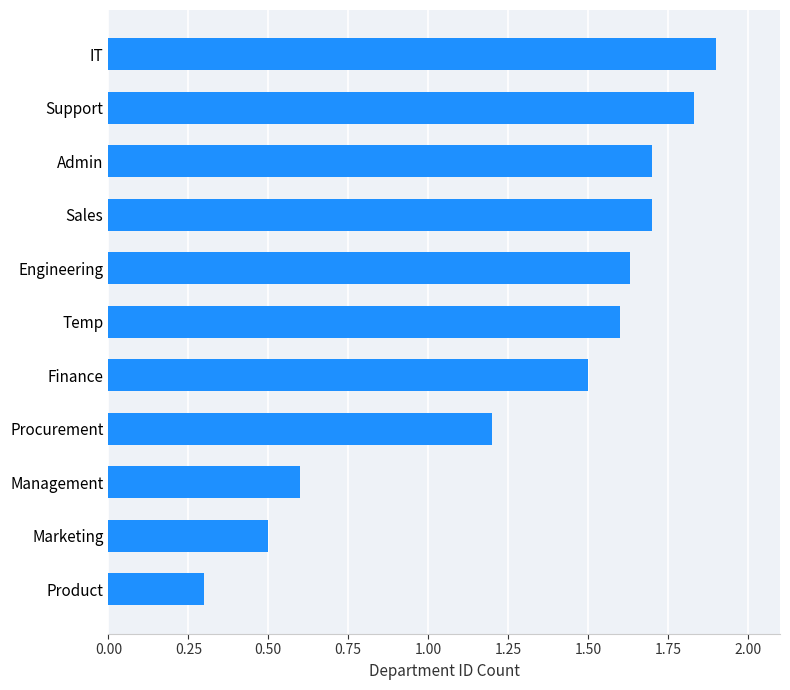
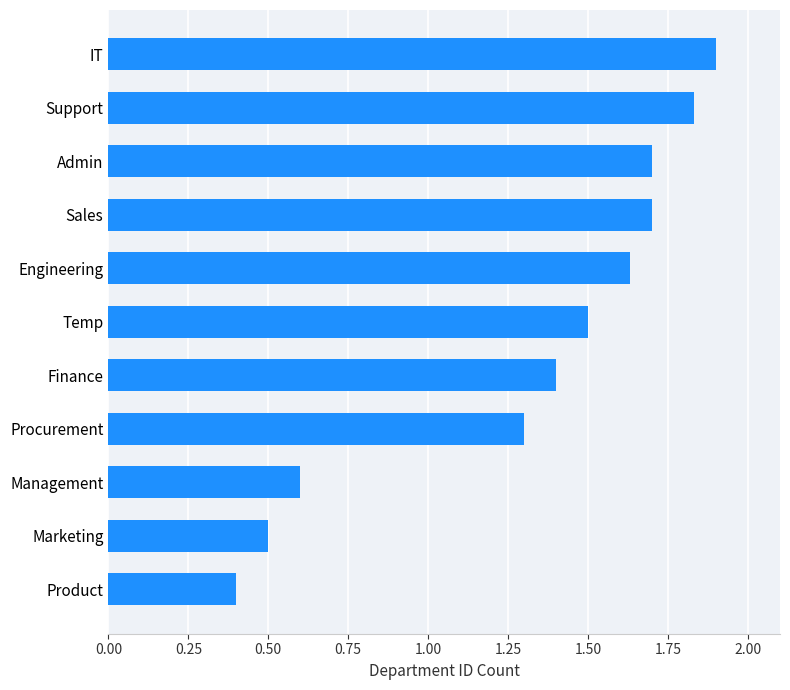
Temp: 1.6 -> 1.5
Finance: 1.5 -> 1.4
Procurement: 1.2 -> 1.3
Product: 0.3 -> 0.4
